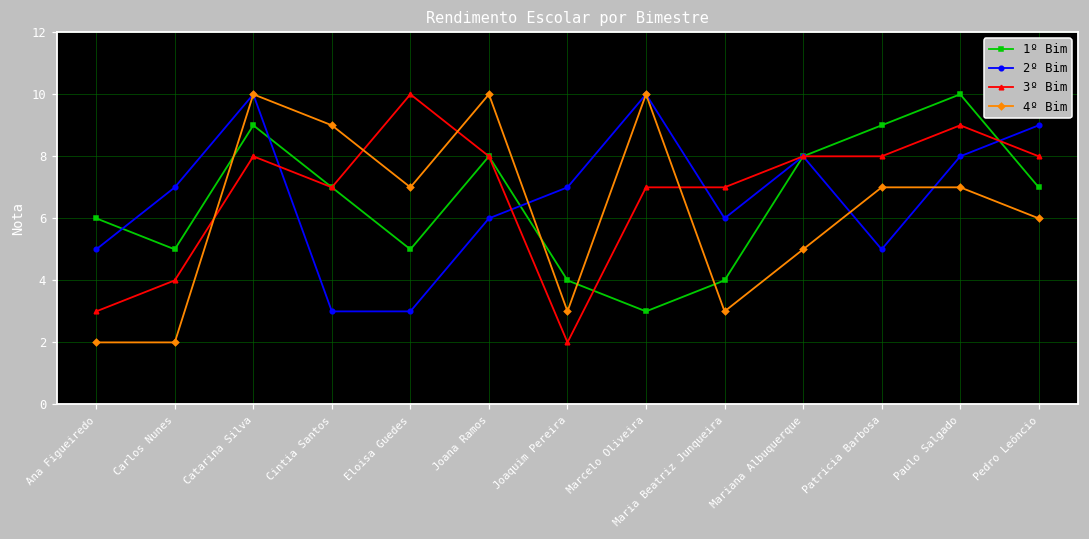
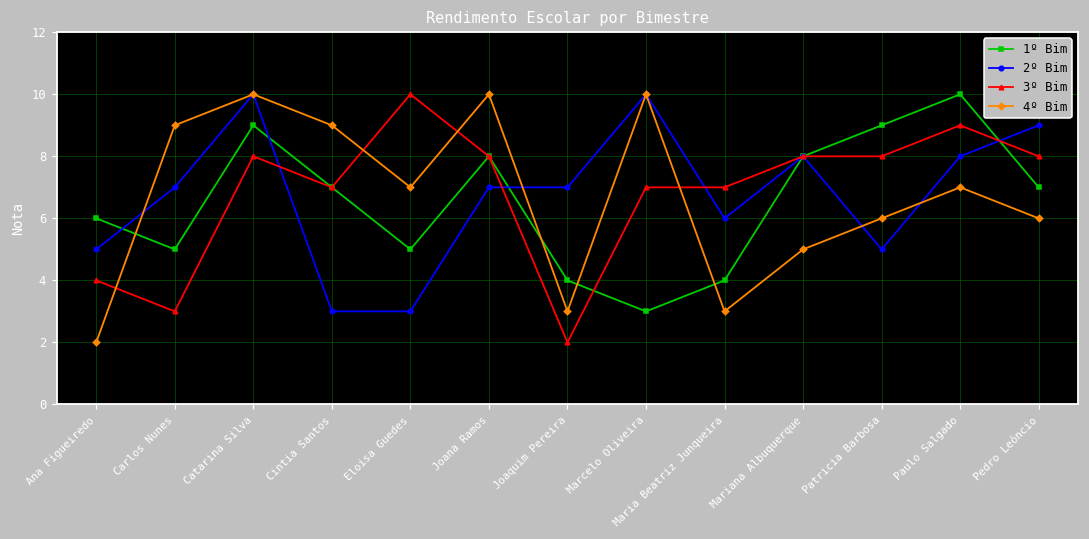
3º Bim, Ana Figueiredo: 3 -> 4
3º Bim, Carlos Nunes: 4 -> 3
4º Bim, Carlos Nunes: 2 -> 9
2º Bim, Joana Ramos: 6 -> 7
4º Bim, Patricia Barbosa: 7 -> 6
